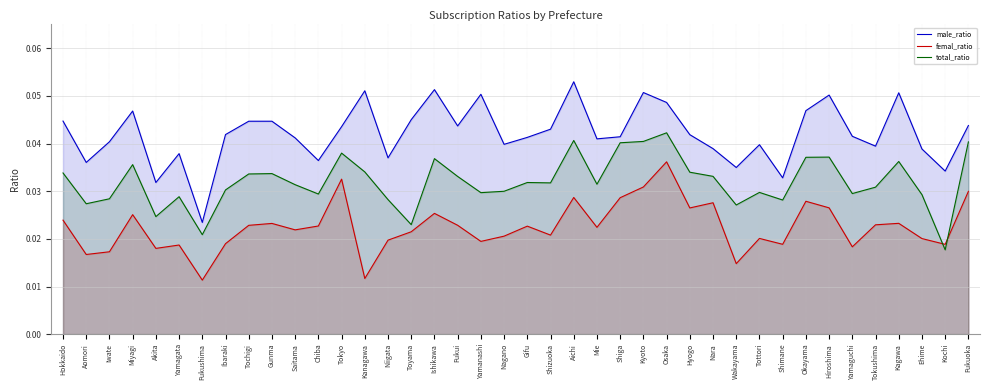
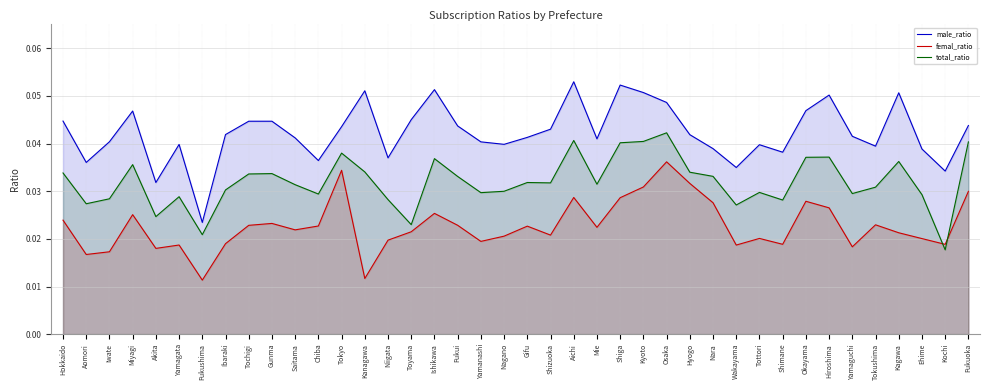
male_ratio, Yamagata: 0.038 -> 0.040
femal_ratio, Tokyo: 0.033 -> 0.034
male_ratio, Yamanashi: 0.050 -> 0.040
male_ratio, Shiga: 0.041 -> 0.052
femal_ratio, Hyogo: 0.026 -> 0.032
femal_ratio, Wakayama: 0.015 -> 0.019
male_ratio, Shimane: 0.033 -> 0.038
femal_ratio, Kagawa: 0.023 -> 0.021
